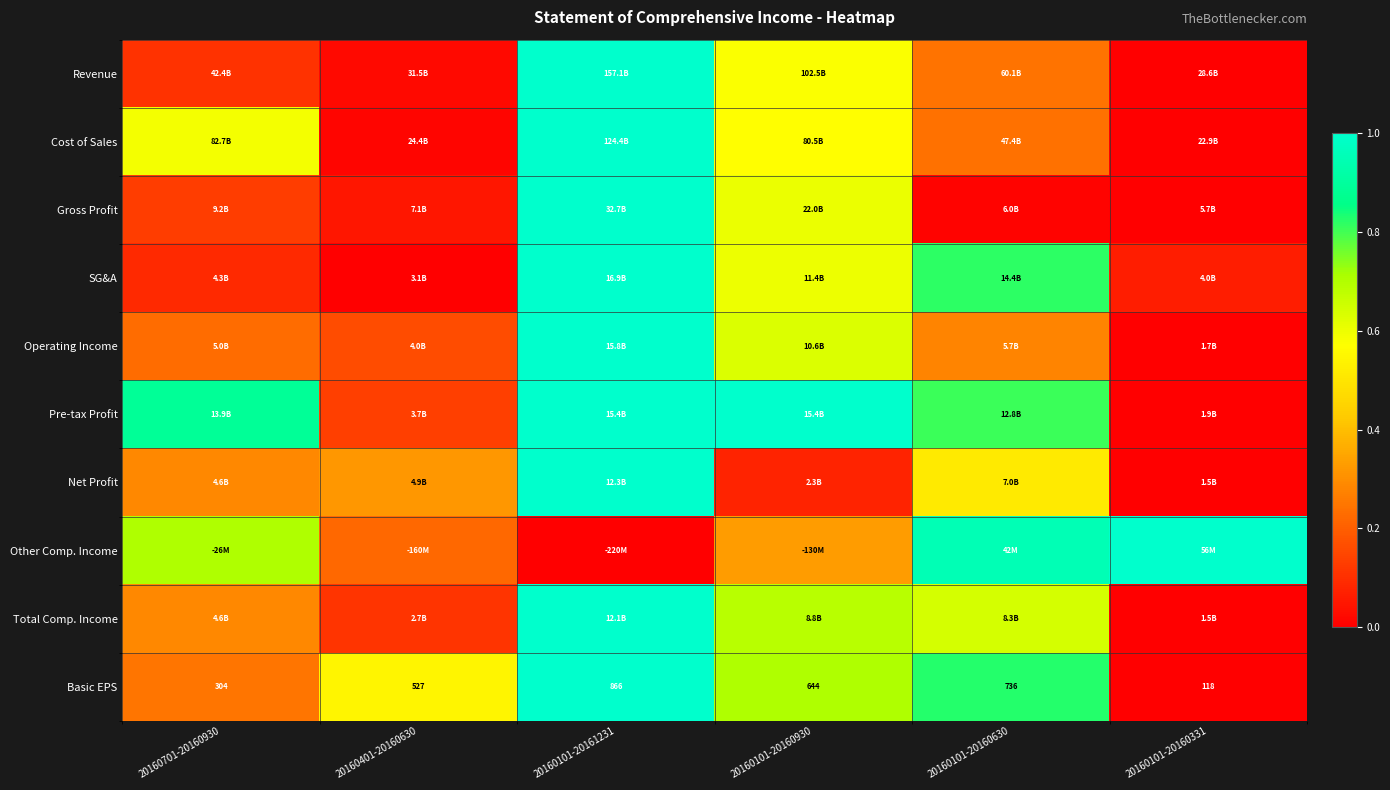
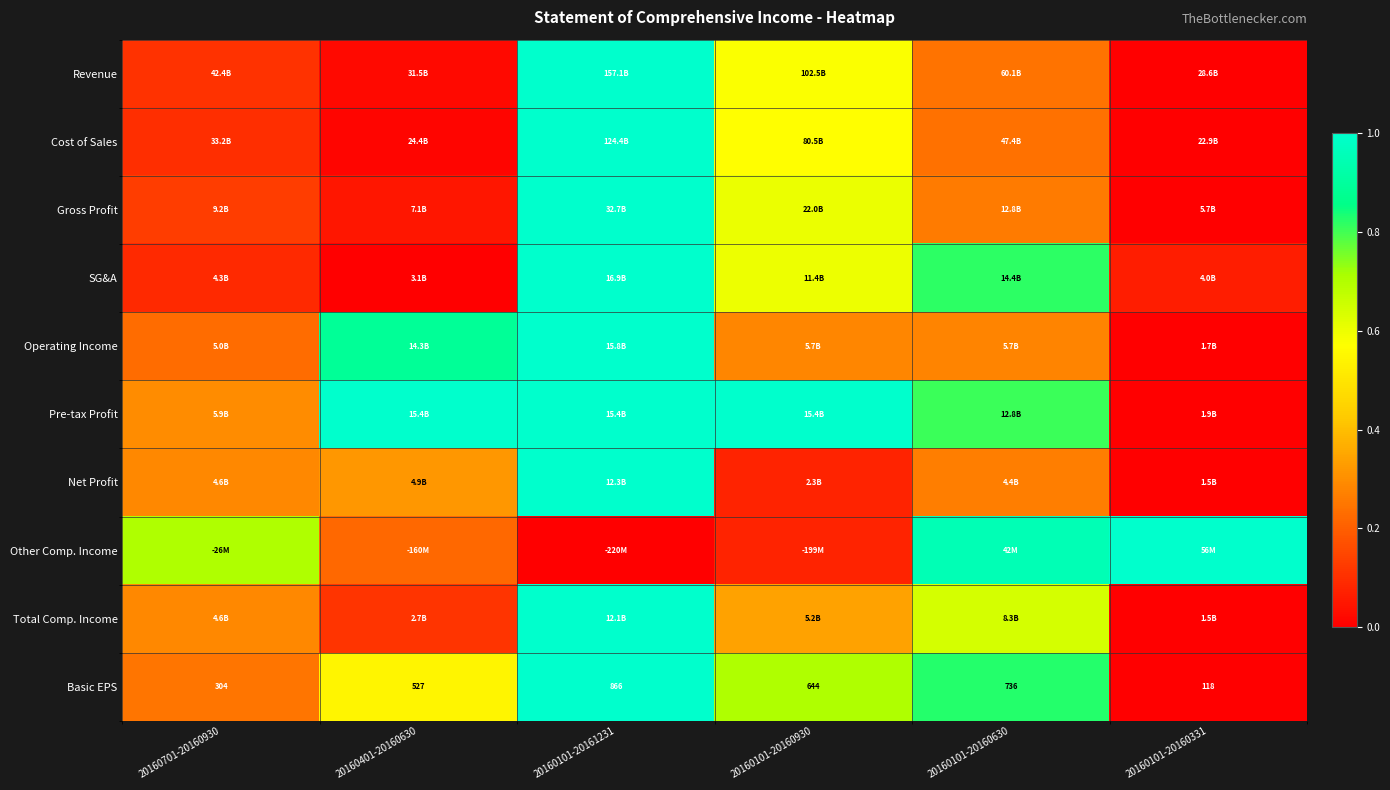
Cost of Sales, 20160701-20160930: 82.7B -> 33.2B
Gross Profit, 20160101-20160630: 6.0B -> 12.8B
Operating Income, 20160401-20160630: 4.0B -> 14.3B
Operating Income, 20160101-20160930: 10.6B -> 5.7B
Pre-tax Profit, 20160701-20160930: 13.9B -> 5.9B
Pre-tax Profit, 20160401-20160630: 3.7B -> 15.4B
Net Profit, 20160101-20160630: 7.0B -> 4.4B
Other Comp. Income, 20160101-20160930: -130M -> -199M
Total Comp. Income, 20160101-20160930: 8.8B -> 5.2B
